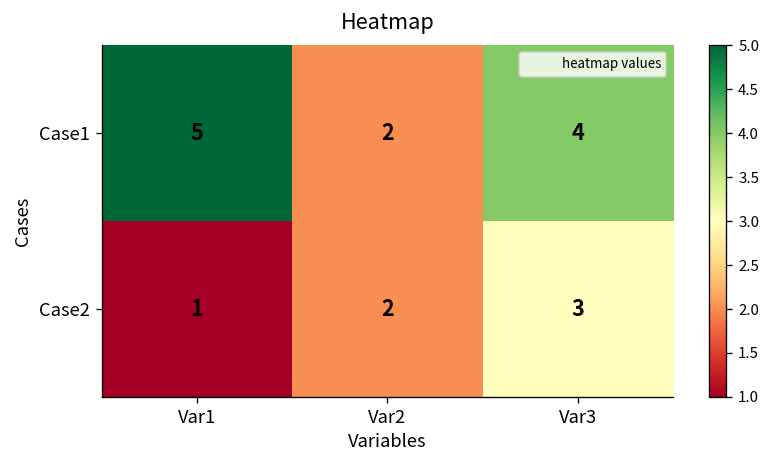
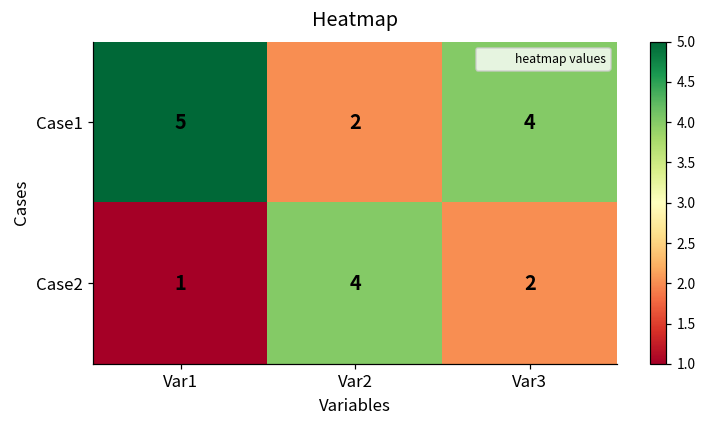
Case2, Var2: 2 -> 4
Case2, Var3: 3 -> 2
